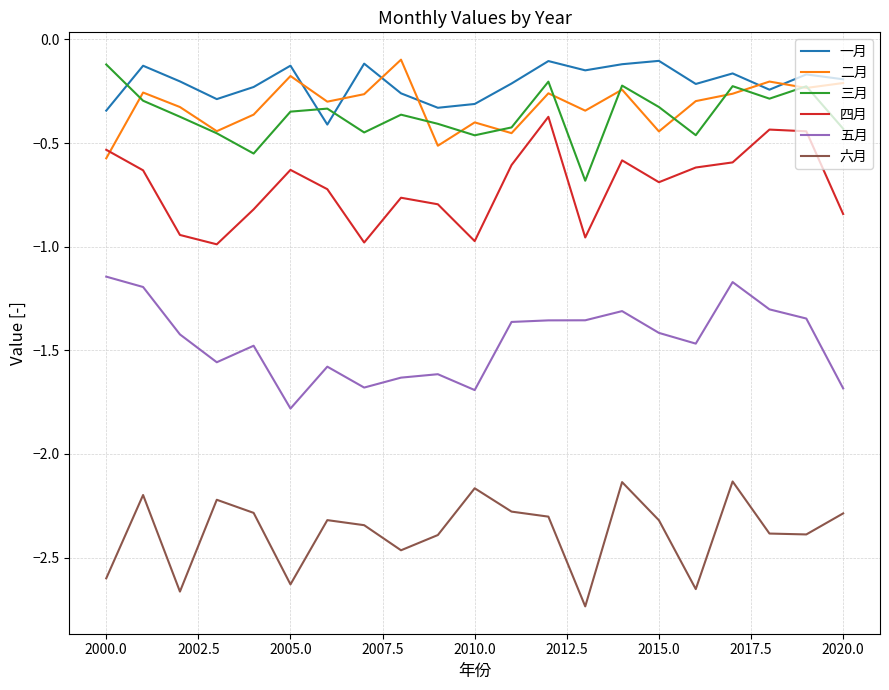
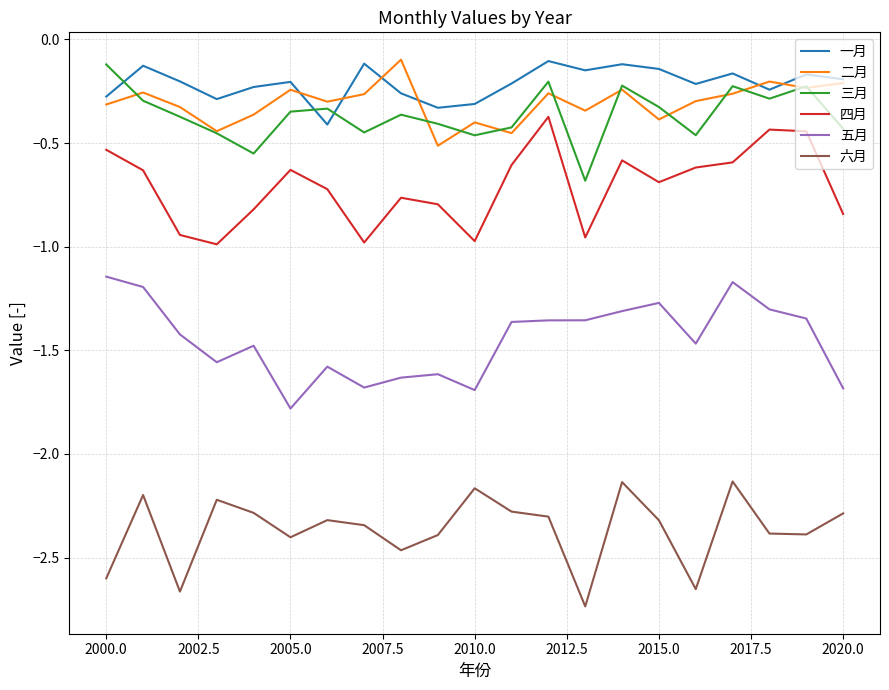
一月, 2000.0: -0.34 -> -0.28
二月, 2000.0: -0.57 -> -0.31
一月, 2005.0: -0.13 -> -0.20
二月, 2005.0: -0.18 -> -0.24
六月, 2005.0: -2.63 -> -2.40
一月, 2015.0: -0.10 -> -0.14
二月, 2015.0: -0.44 -> -0.39
五月, 2015.0: -1.42 -> -1.27
